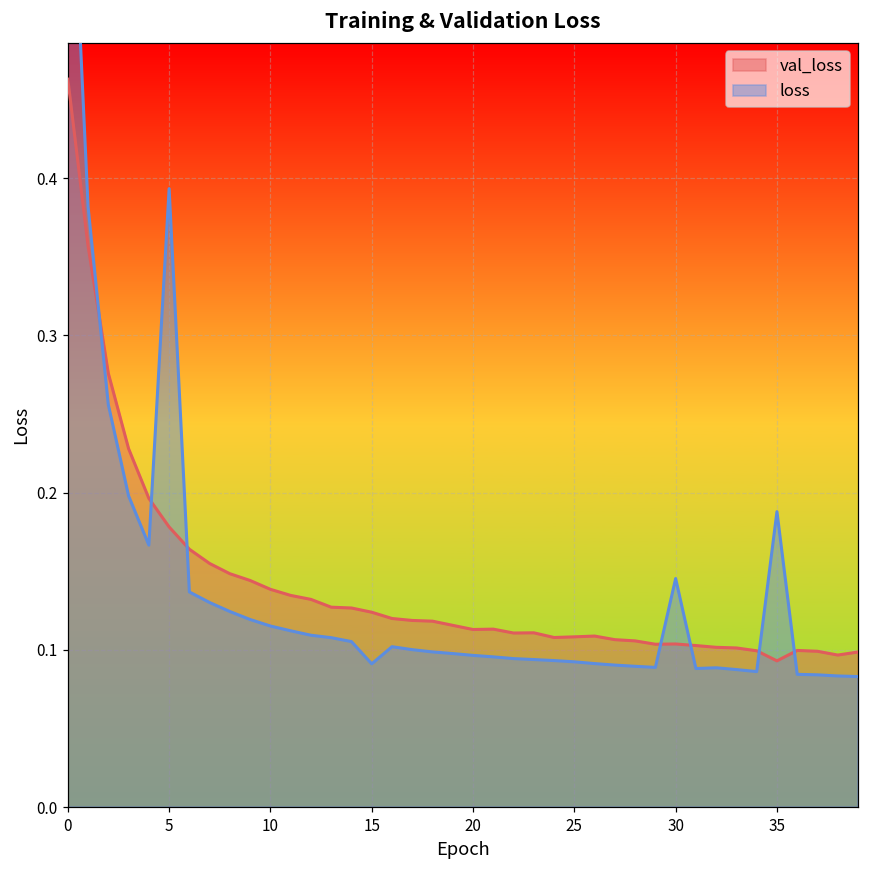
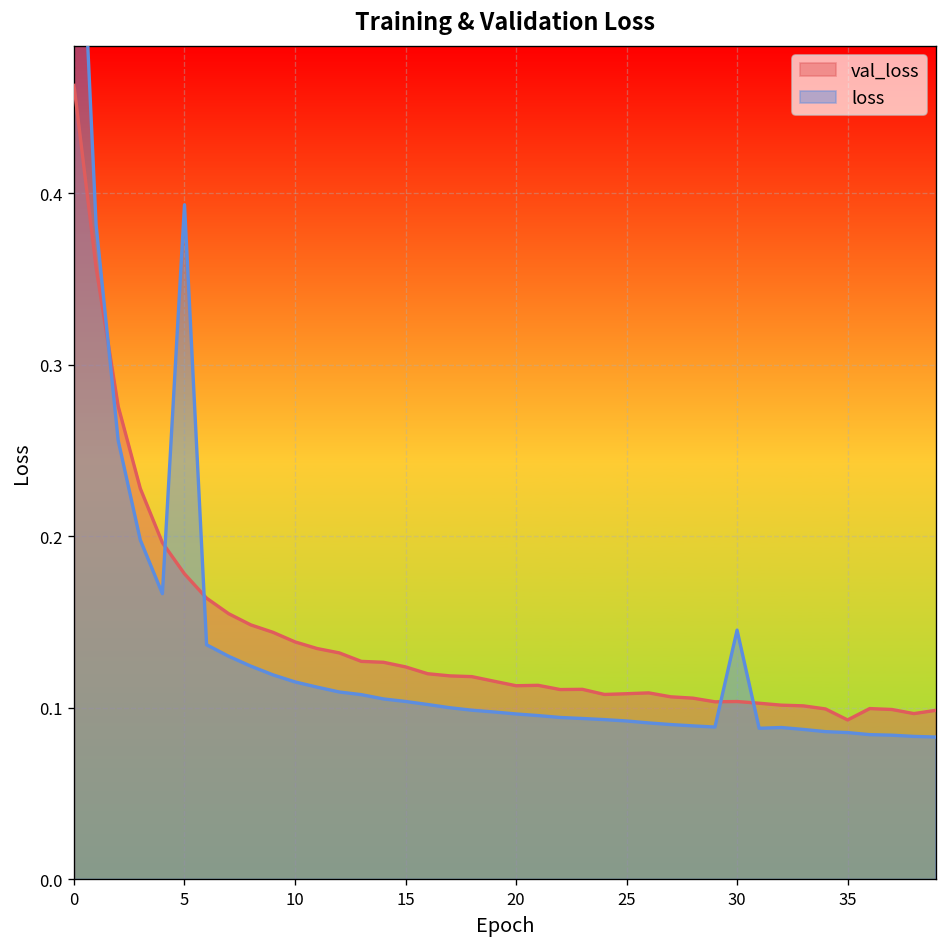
loss, 15: 0.091 -> 0.104
loss, 35: 0.188 -> 0.086
